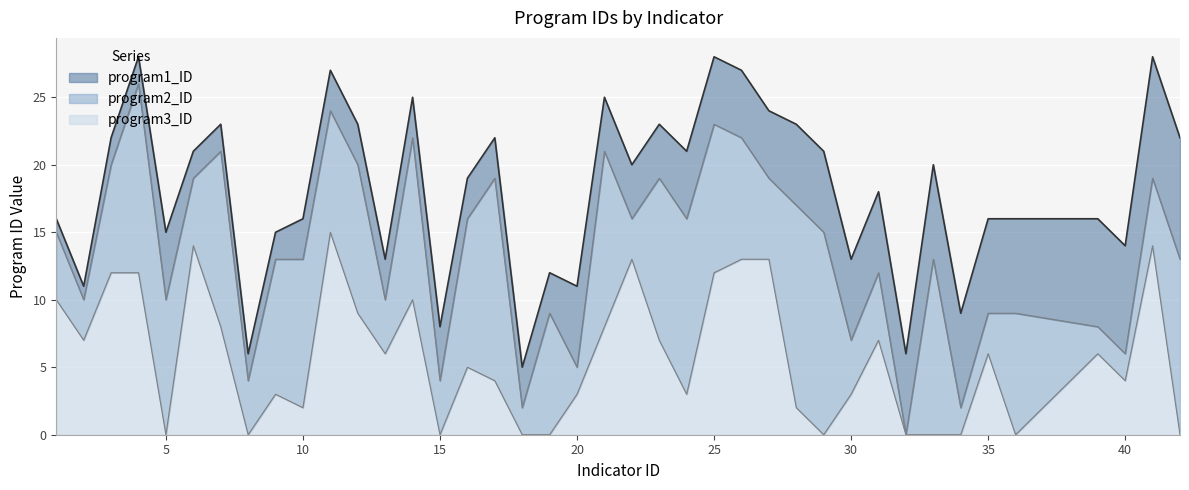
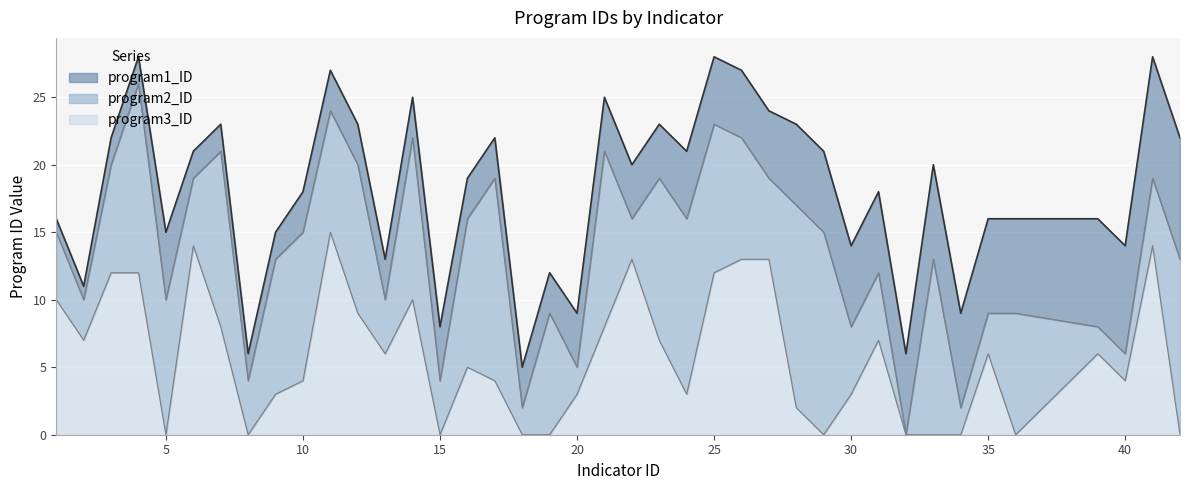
program3_ID, 10: 2 -> 4
program1_ID, 20: 6 -> 4
program2_ID, 30: 4 -> 5
